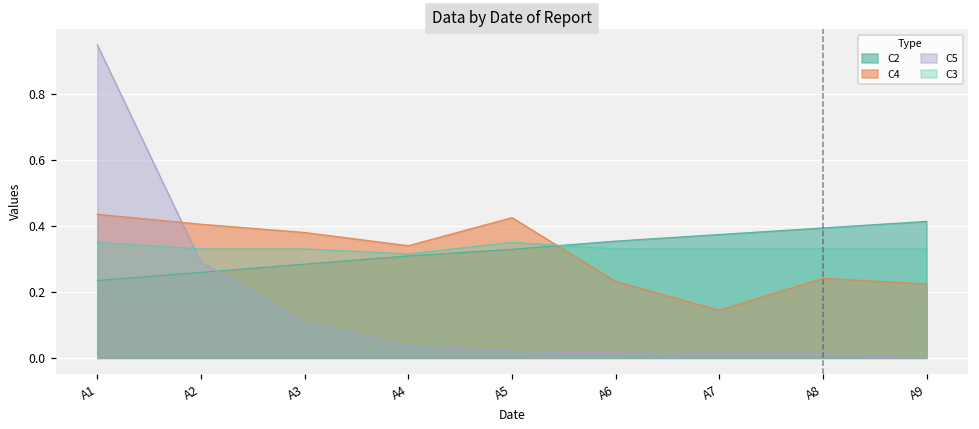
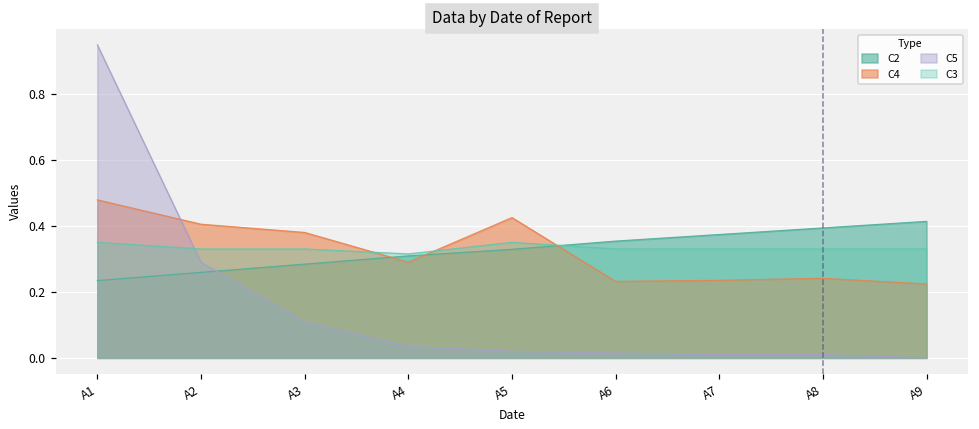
C4, A1: 0.44 -> 0.48
C4, A4: 0.34 -> 0.29
C4, A7: 0.14 -> 0.24
